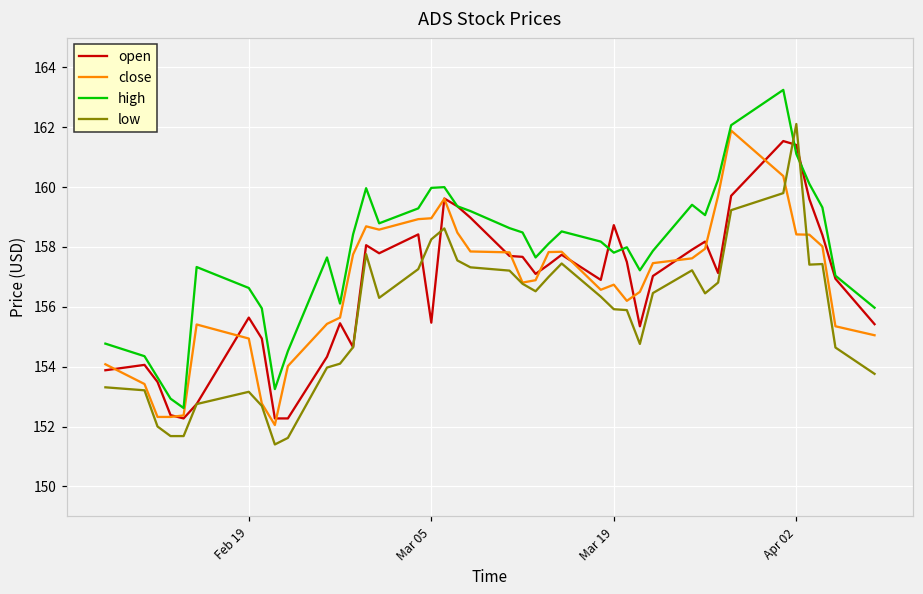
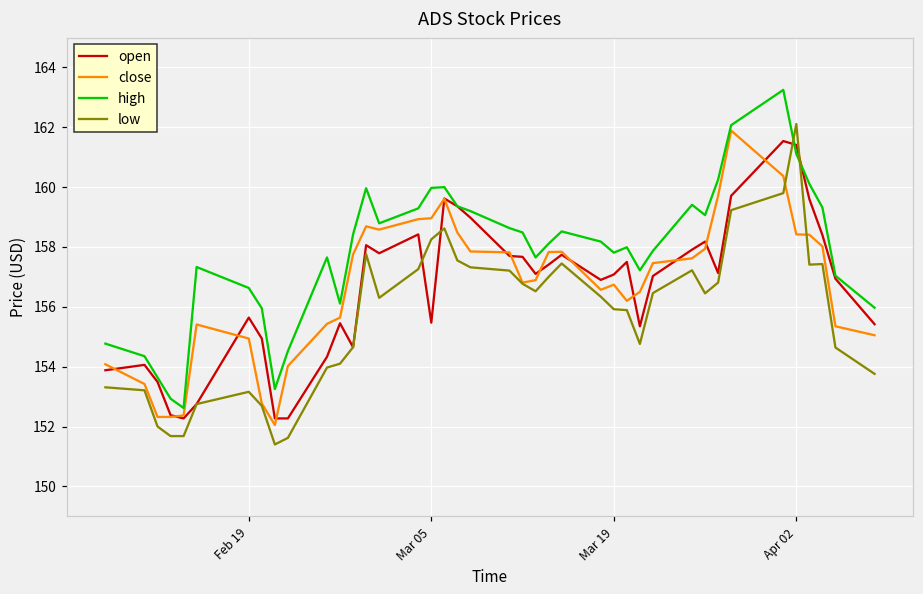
open, Mar 19: 158.7 -> 157.1
